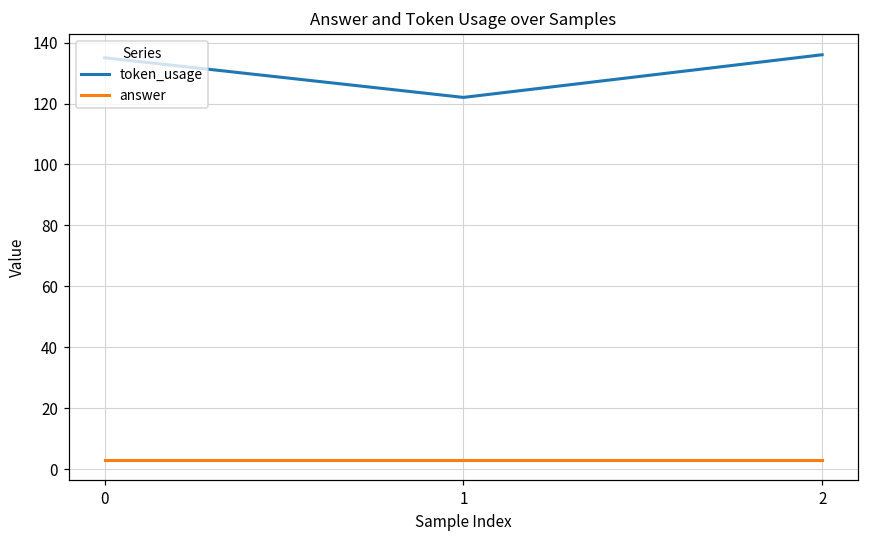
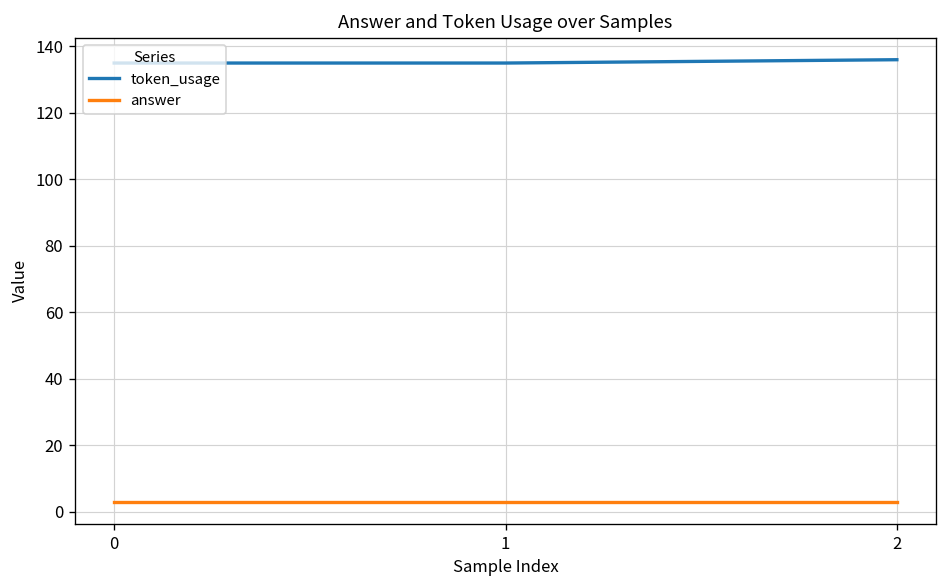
token_usage, 1: 122 -> 135
